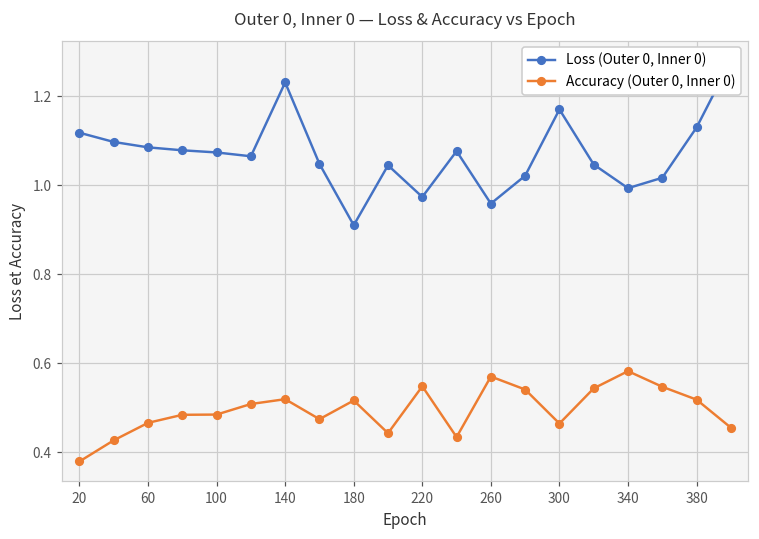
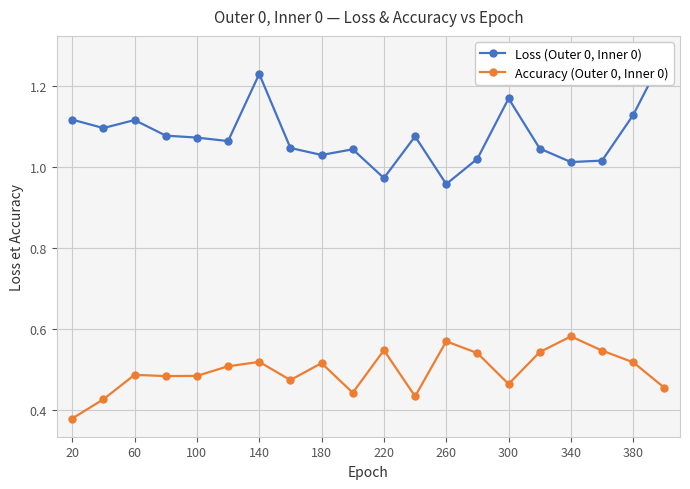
Loss (Outer 0, Inner 0), 60: 1.09 -> 1.12
Accuracy (Outer 0, Inner 0), 60: 0.47 -> 0.49
Loss (Outer 0, Inner 0), 180: 0.91 -> 1.03
Loss (Outer 0, Inner 0), 340: 0.99 -> 1.01
